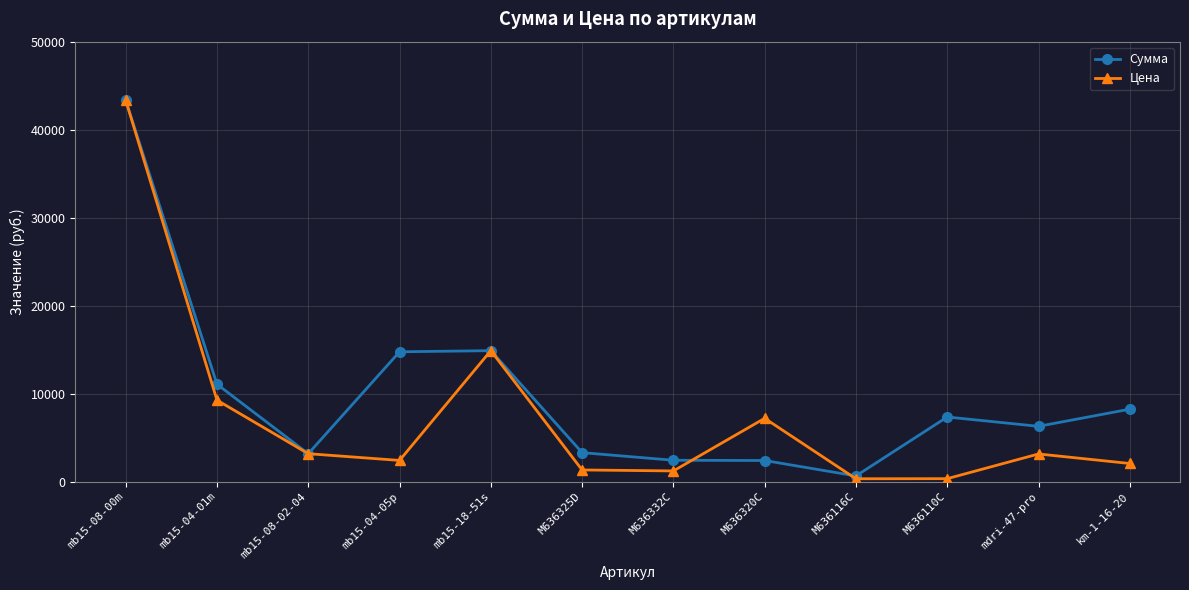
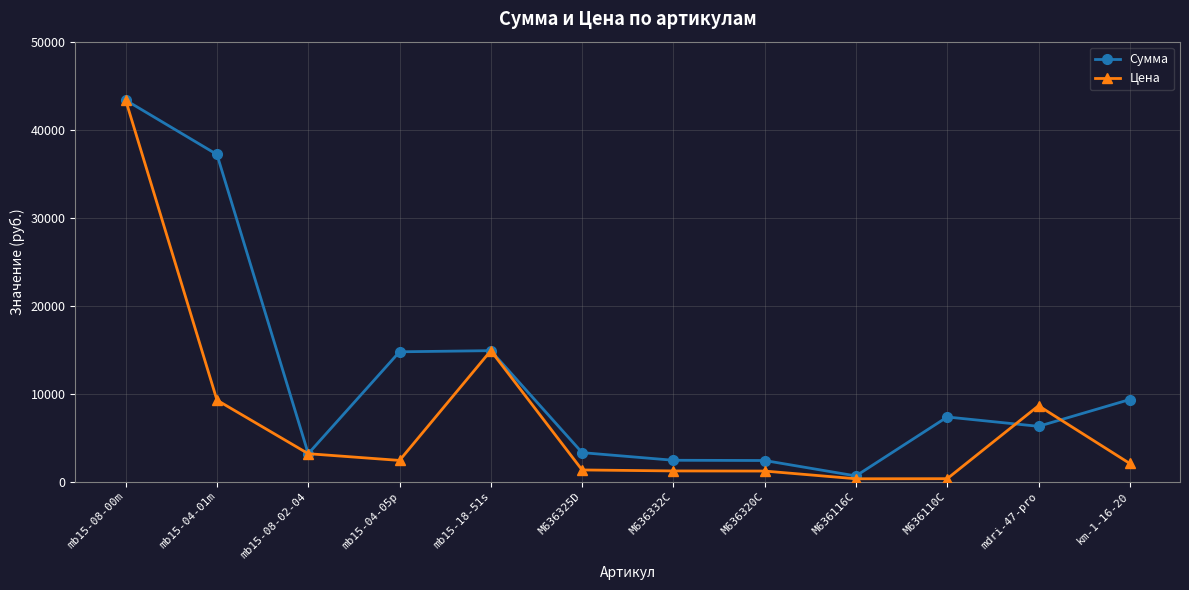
Сумма, mb15-04-01m: 11000 -> 37000
Цена, M636320C: 7000 -> 1000
Цена, mdri-47-pro: 3000 -> 9000
Сумма, km-1-16-20: 8000 -> 9000
